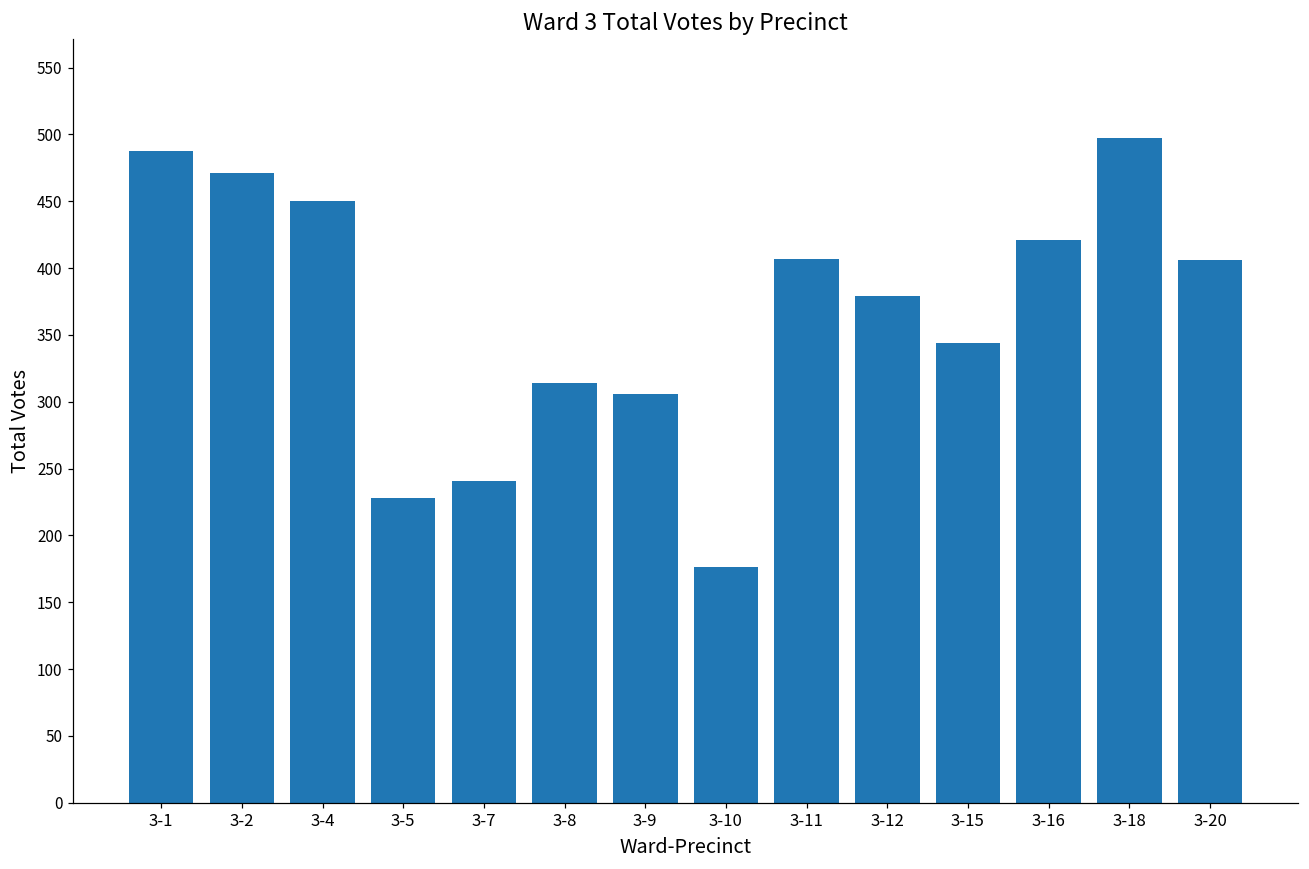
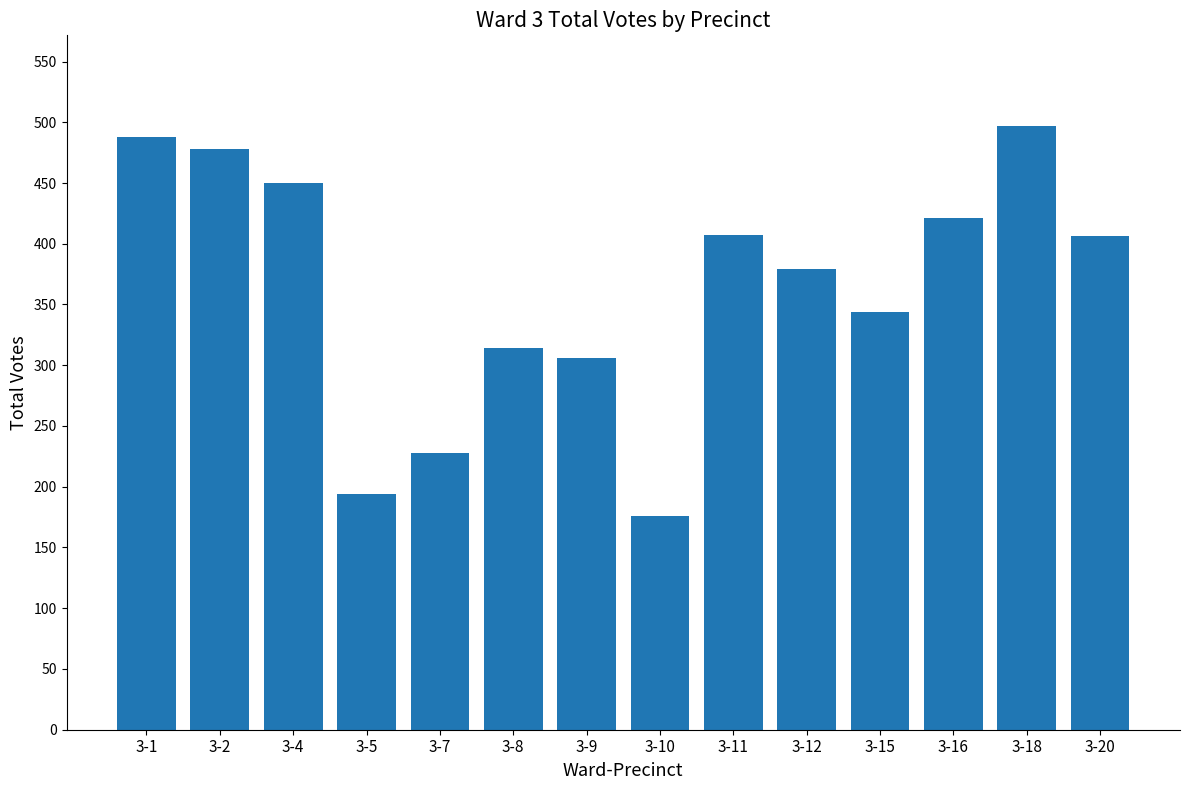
3-2: 471 -> 478
3-5: 228 -> 194
3-7: 241 -> 228
